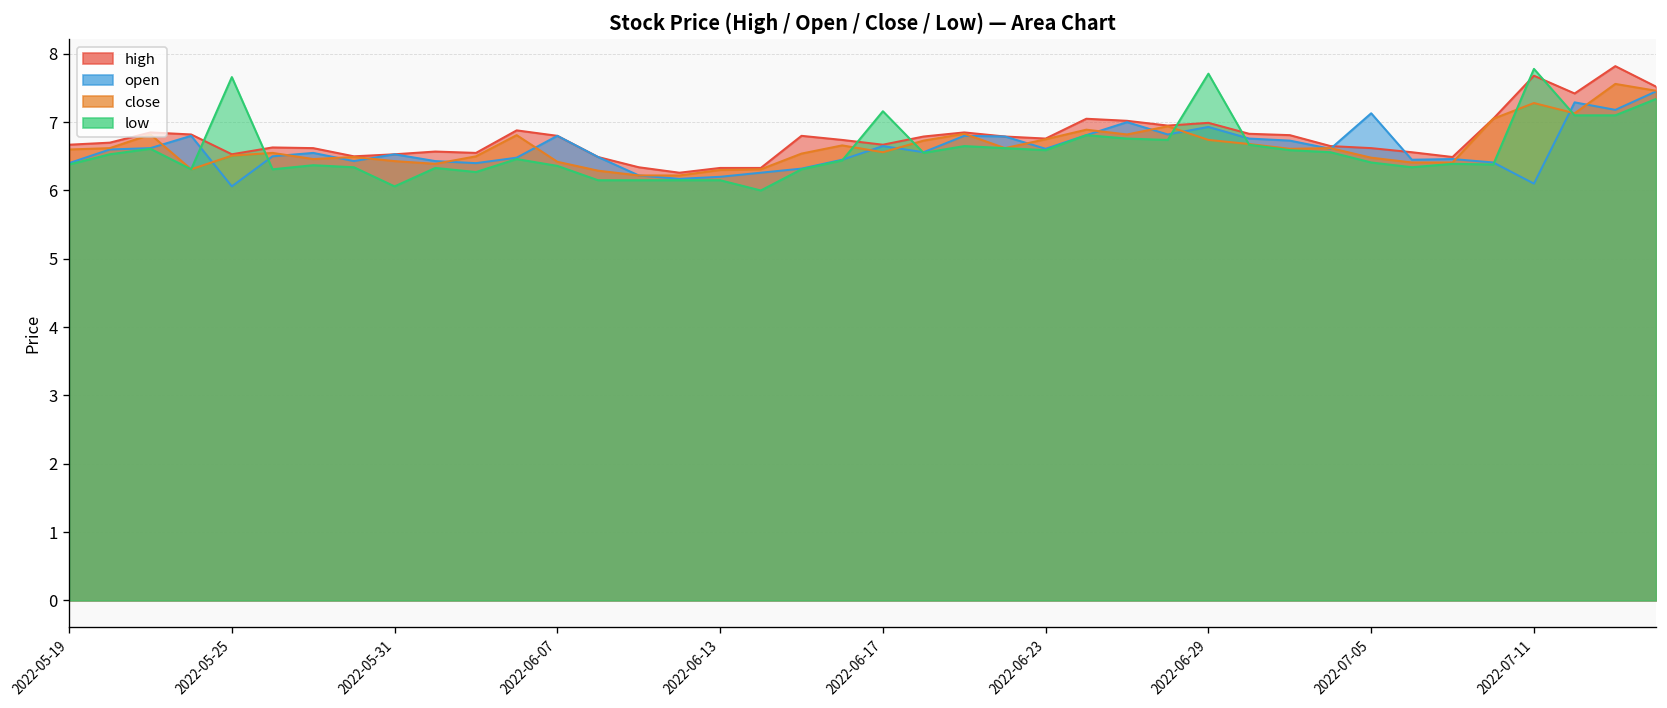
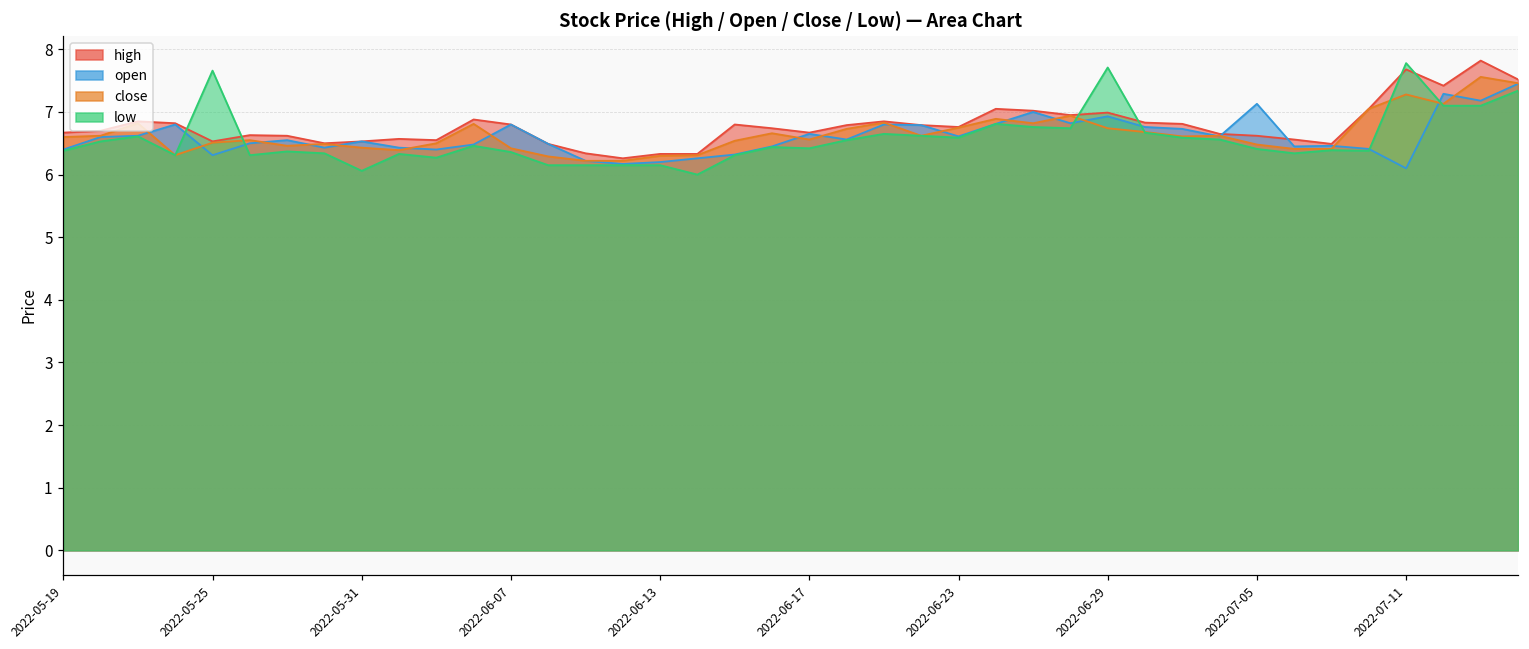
open, 2022-05-25: 6.1 -> 6.3
low, 2022-06-17: 7.2 -> 6.4
